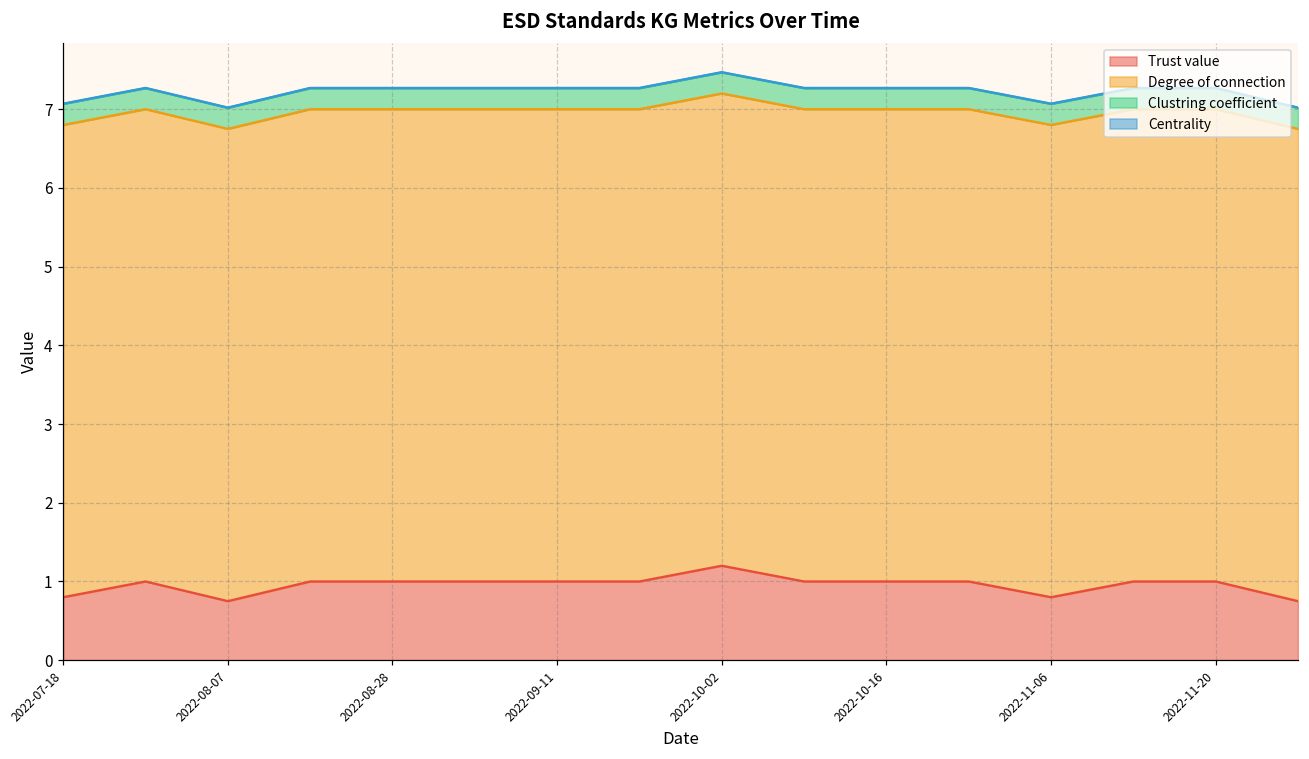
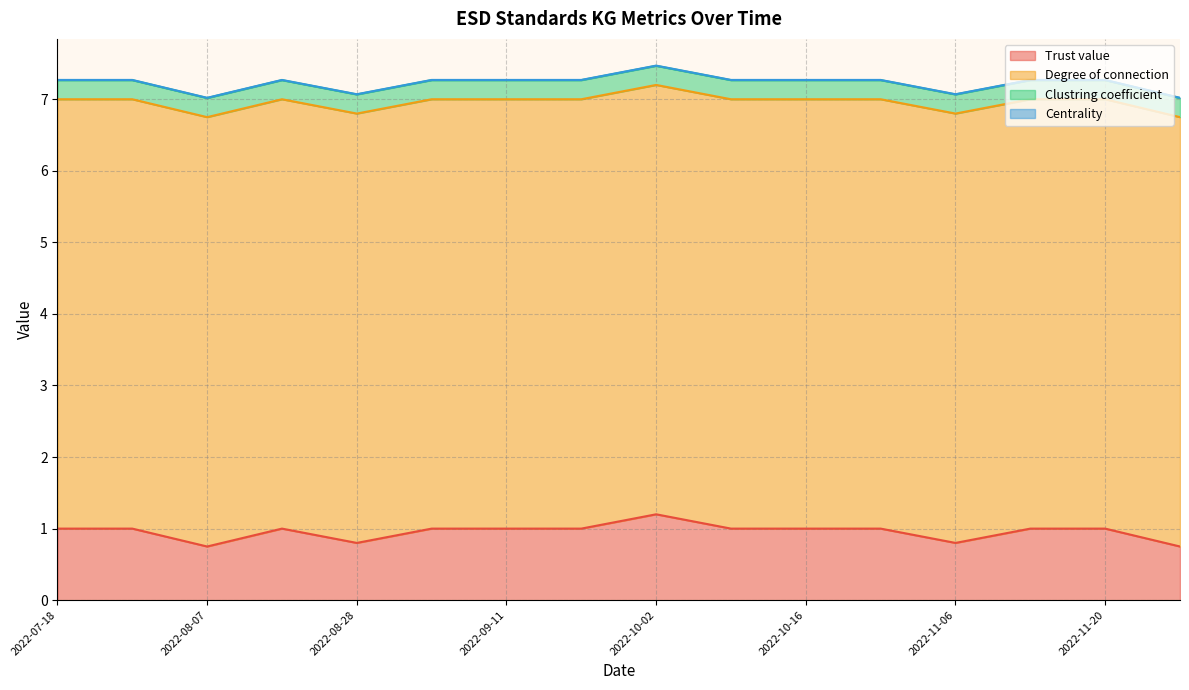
Trust value, 2022-07-18: 0.8 -> 1.0
Trust value, 2022-08-28: 1.0 -> 0.8
